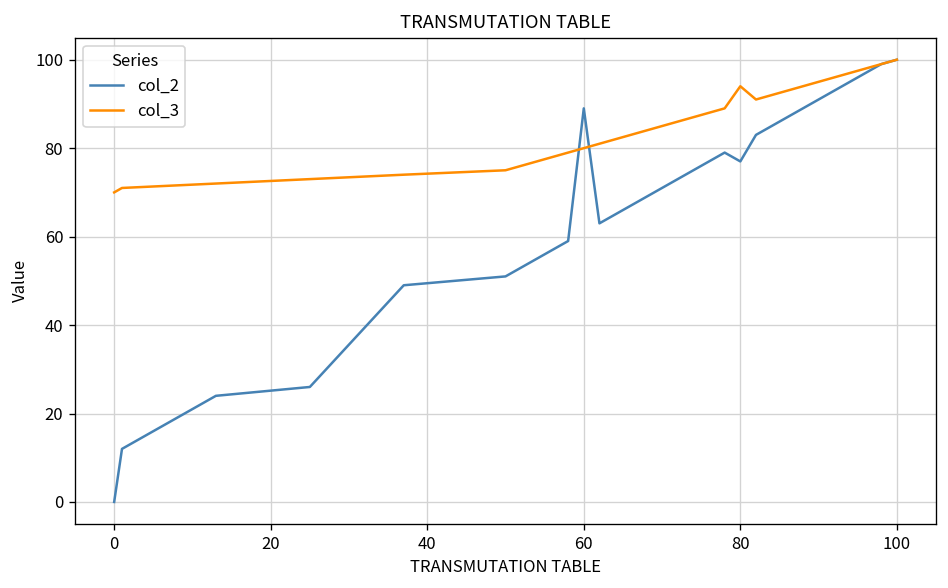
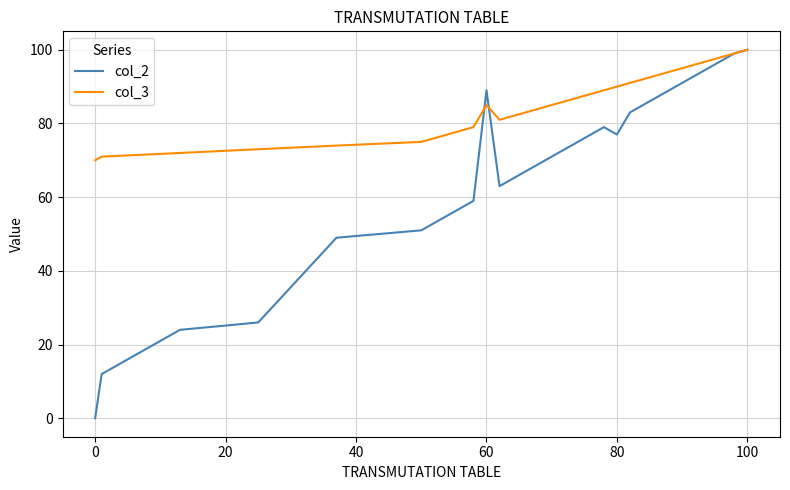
col_3, 60: 80 -> 85
col_3, 80: 94 -> 90
